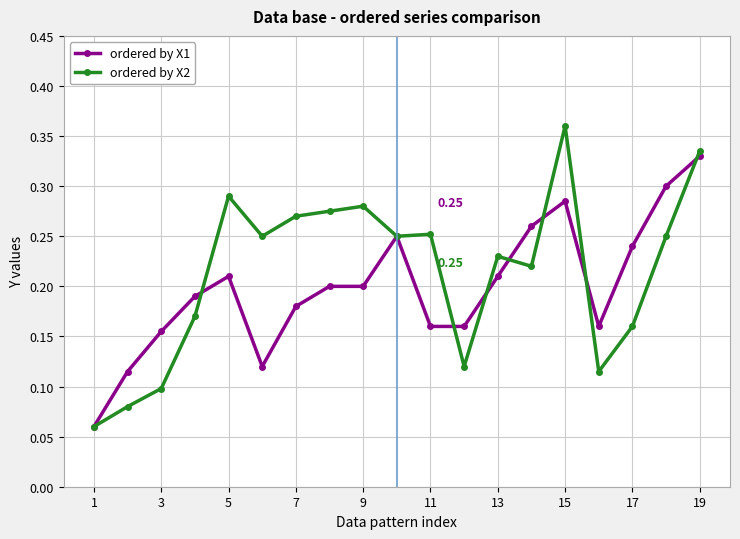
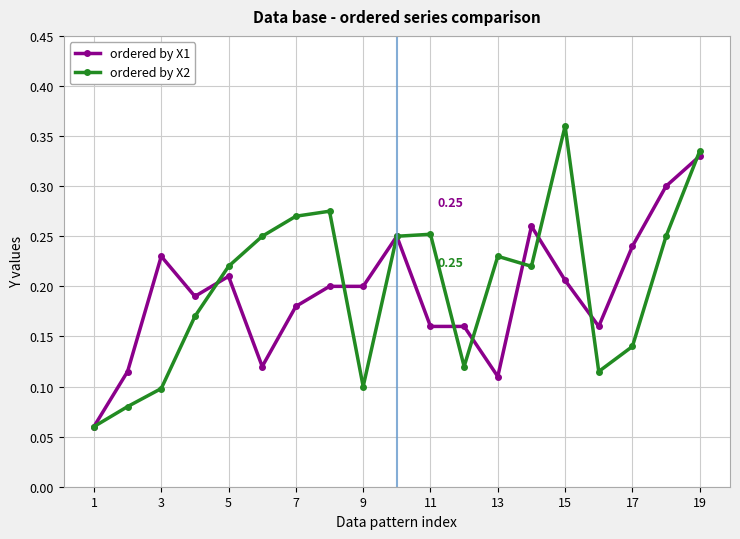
ordered by X1, 3: 0.155 -> 0.230
ordered by X2, 5: 0.29 -> 0.22
ordered by X2, 9: 0.28 -> 0.10
ordered by X1, 13: 0.21 -> 0.11
ordered by X1, 15: 0.285 -> 0.206
ordered by X2, 17: 0.16 -> 0.14
